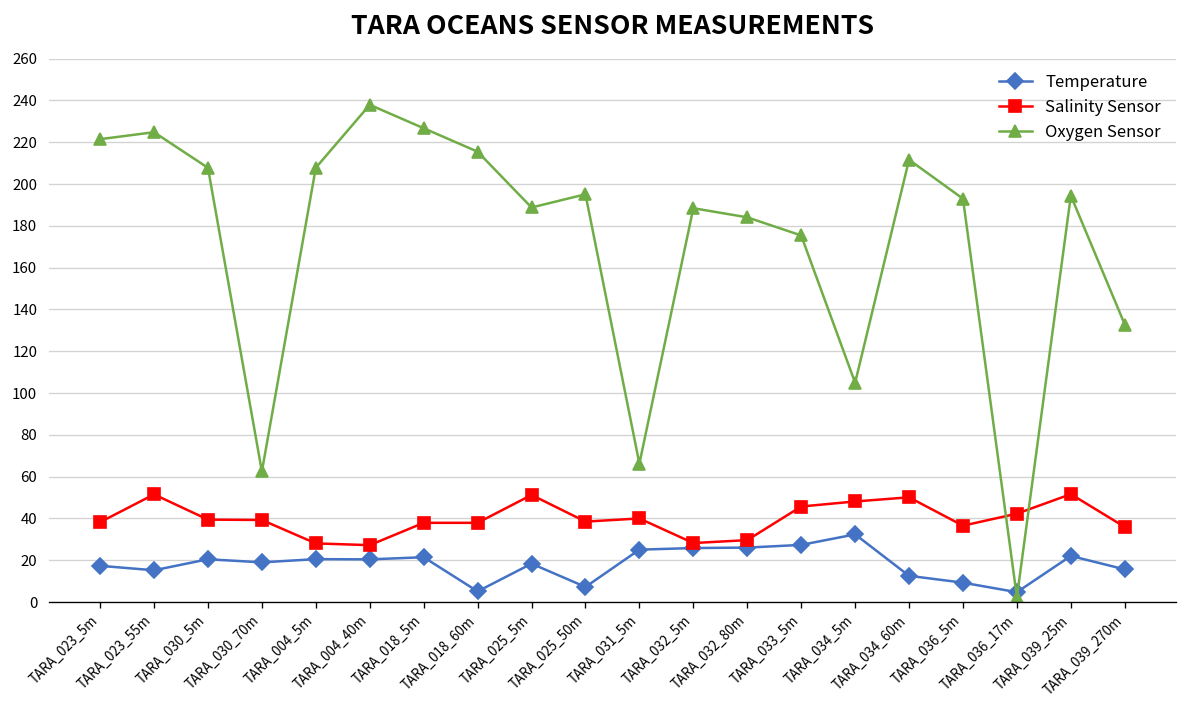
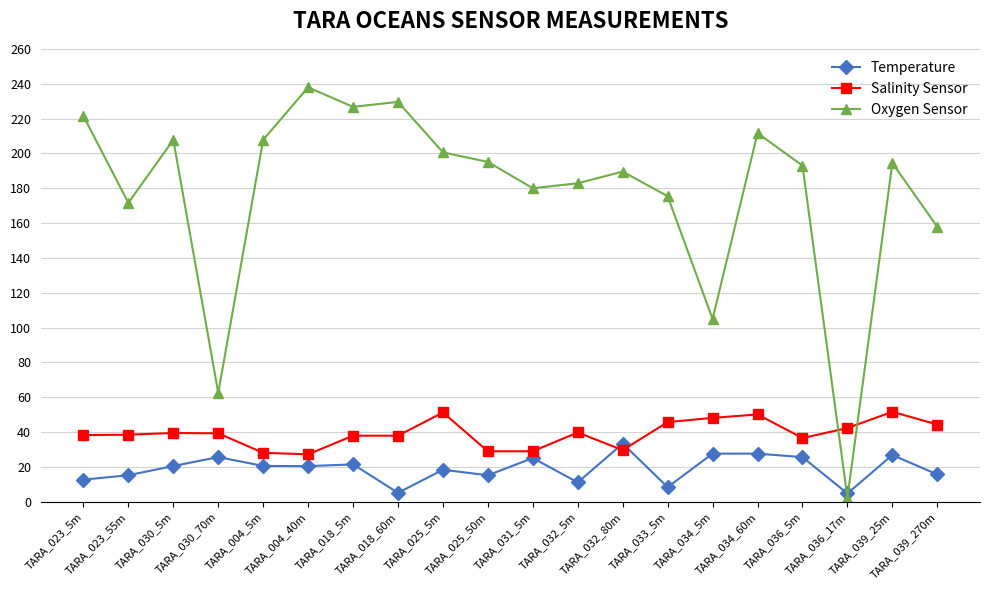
Temperature, TARA_023_5m: 17 -> 13
Salinity Sensor, TARA_023_55m: 52 -> 38
Oxygen Sensor, TARA_023_55m: 225 -> 172
Temperature, TARA_030_70m: 19 -> 26
Oxygen Sensor, TARA_018_60m: 215 -> 230
Oxygen Sensor, TARA_025_5m: 189 -> 201
Temperature, TARA_025_50m: 7 -> 15
Salinity Sensor, TARA_025_50m: 38 -> 29
Salinity Sensor, TARA_031_5m: 40 -> 29
Oxygen Sensor, TARA_031_5m: 66 -> 180
Temperature, TARA_032_5m: 26 -> 11
Salinity Sensor, TARA_032_5m: 28 -> 40
Oxygen Sensor, TARA_032_5m: 188 -> 183
Temperature, TARA_032_80m: 26 -> 33
Oxygen Sensor, TARA_032_80m: 184 -> 190
Temperature, TARA_033_5m: 27 -> 8
Temperature, TARA_034_5m: 32 -> 28
Temperature, TARA_034_60m: 13 -> 28
Temperature, TARA_036_5m: 9 -> 26
Temperature, TARA_039_25m: 22 -> 27
Salinity Sensor, TARA_039_270m: 36 -> 44
Oxygen Sensor, TARA_039_270m: 133 -> 158
